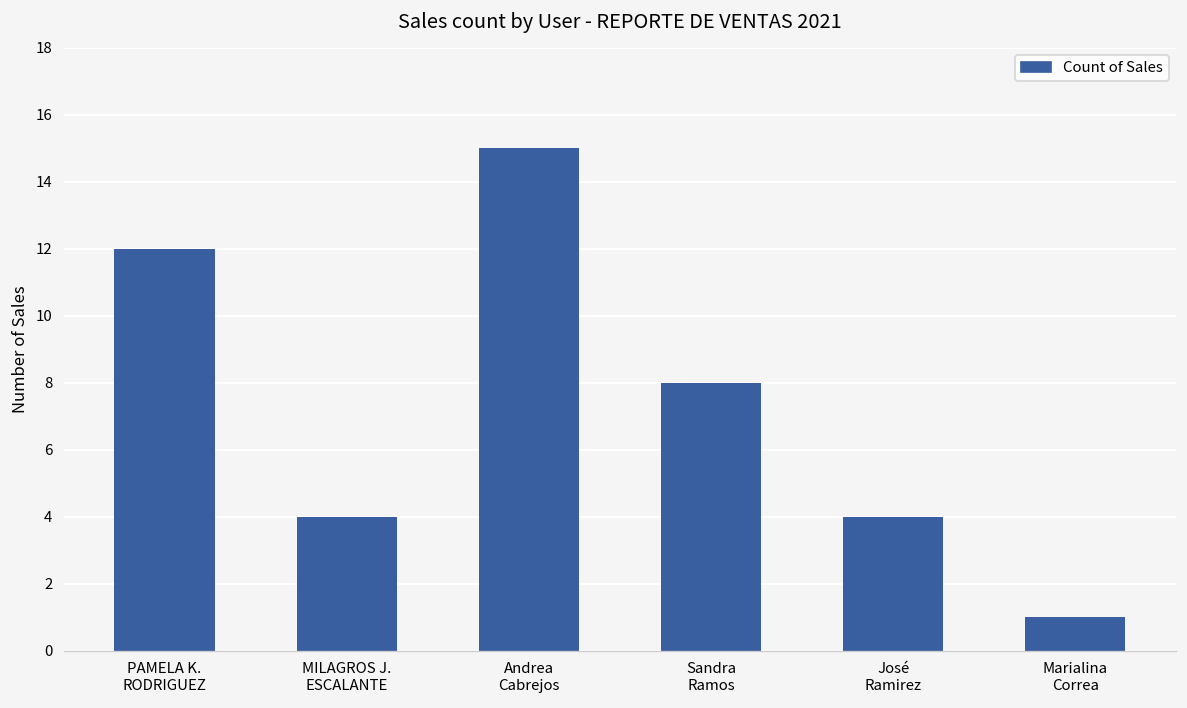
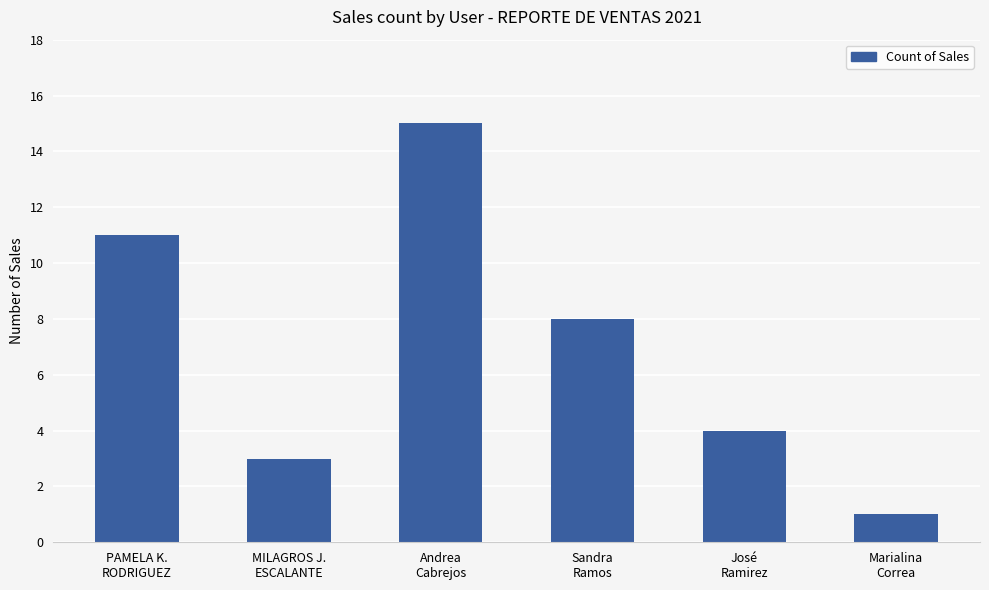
PAMELA K. RODRIGUEZ: 12 -> 11
MILAGROS J. ESCALANTE: 4 -> 3
